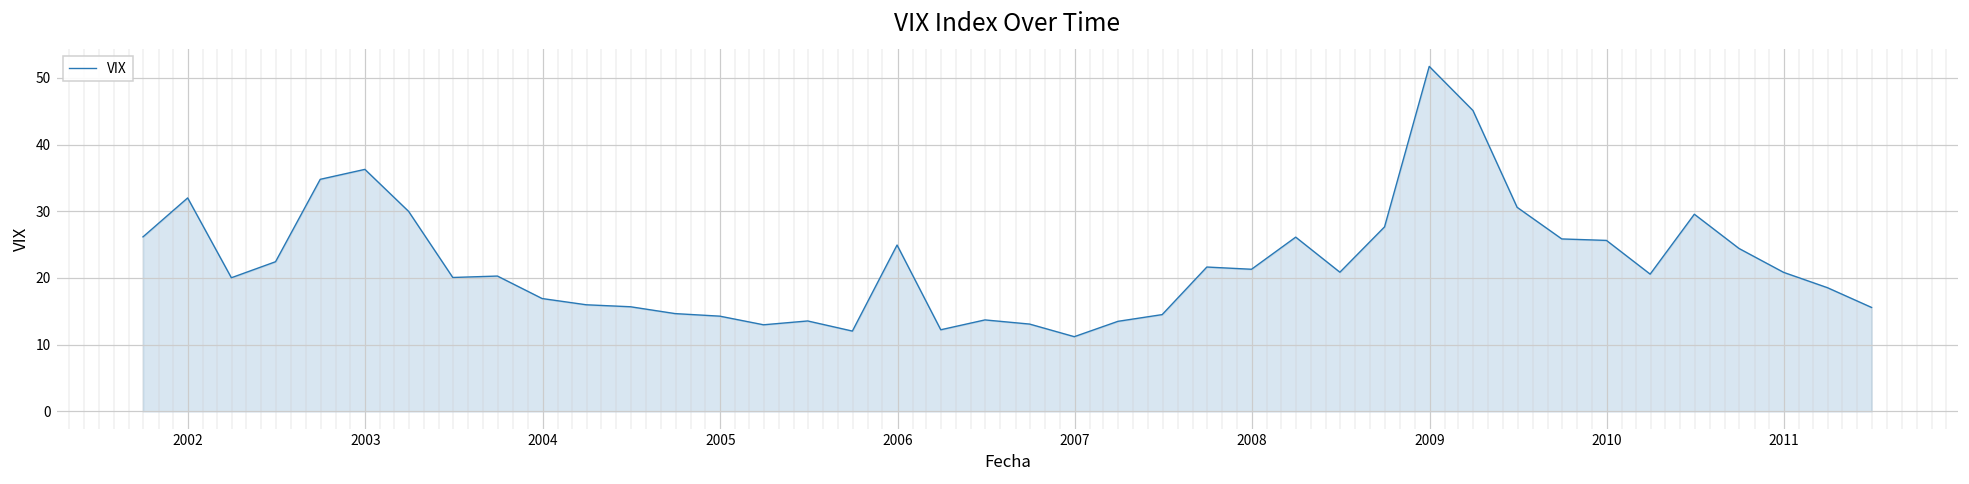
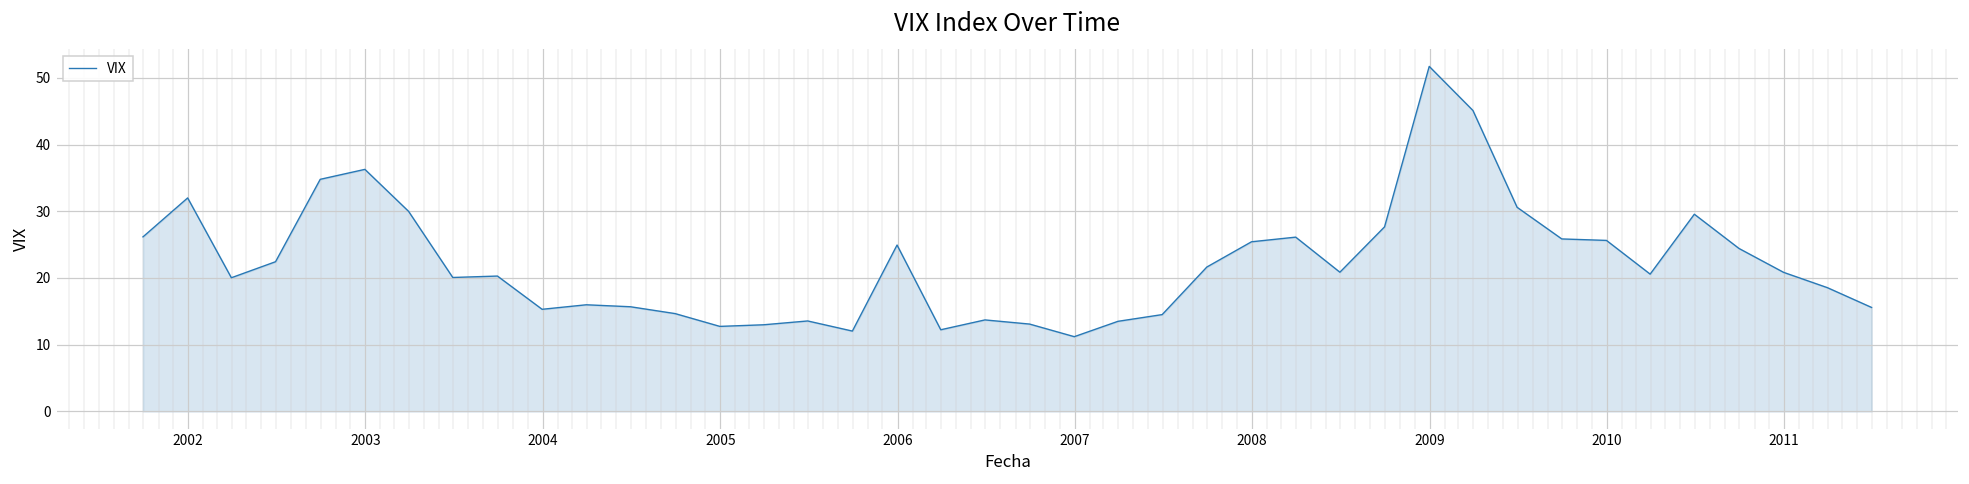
2004: 17 -> 15
2005: 14 -> 13
2008: 21 -> 25
